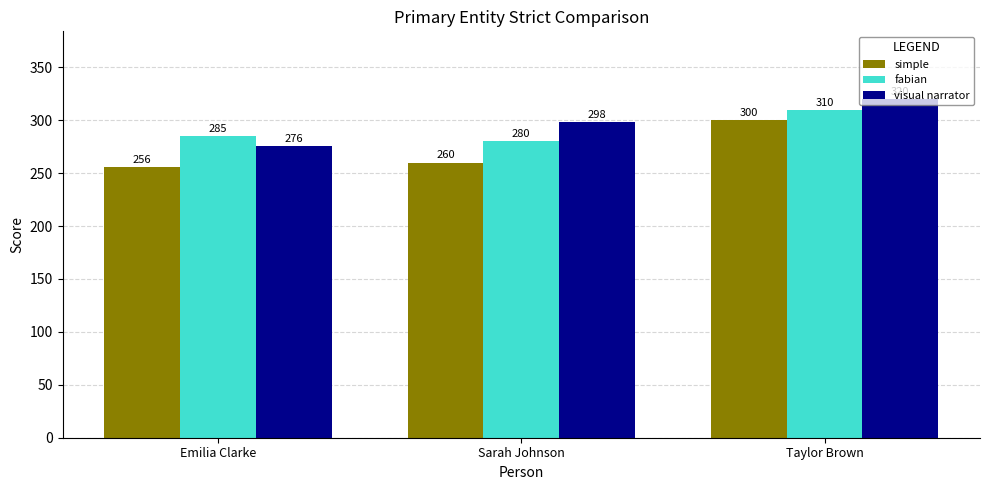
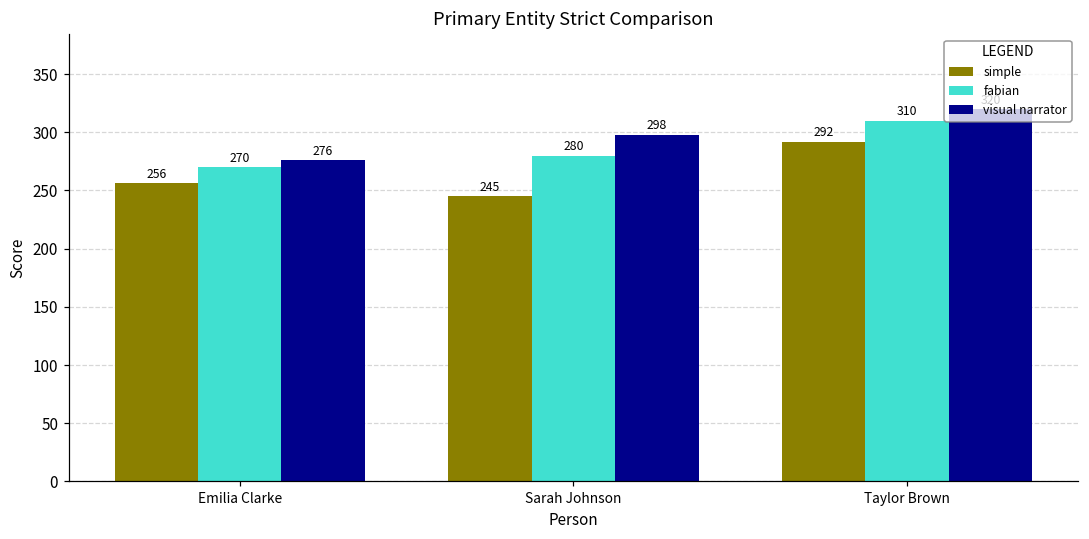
fabian, Emilia Clarke: 285 -> 270
simple, Sarah Johnson: 260 -> 245
simple, Taylor Brown: 300 -> 292
